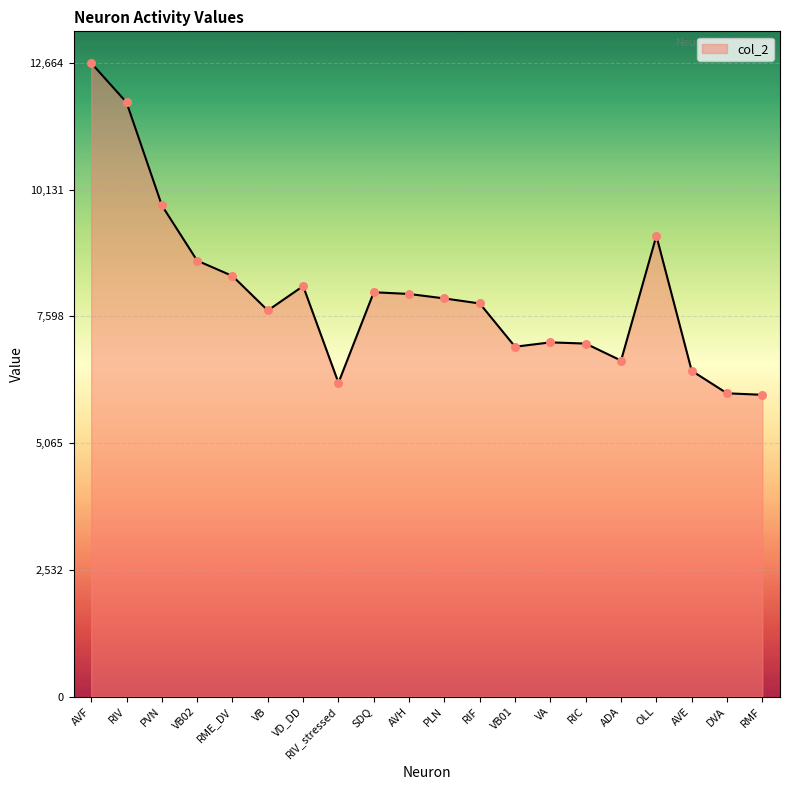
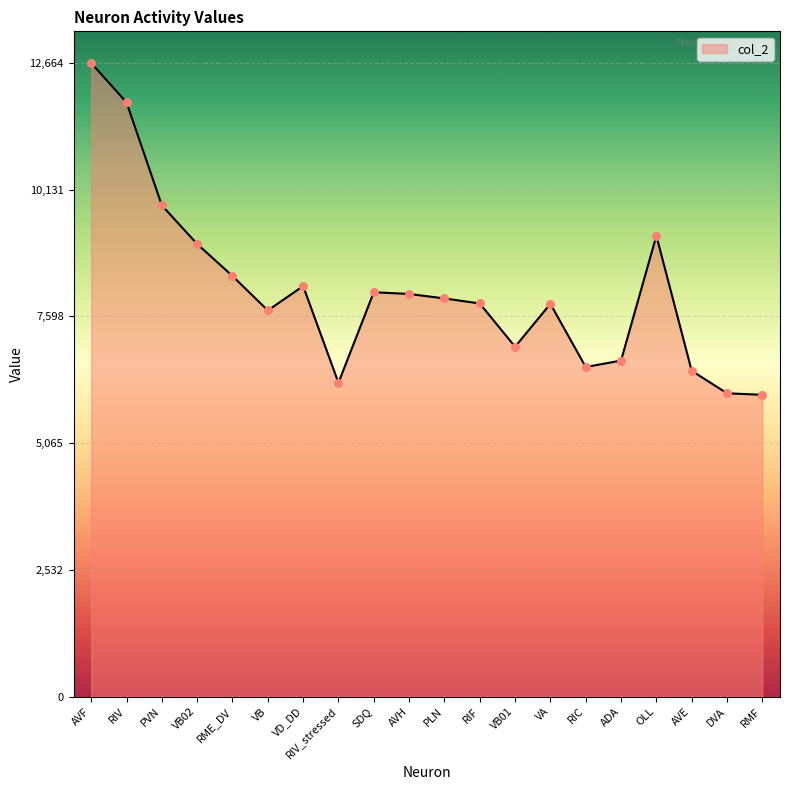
VB02: 8,700 -> 9,000
VA: 7,100 -> 7,800
RIC: 7,100 -> 6,600
